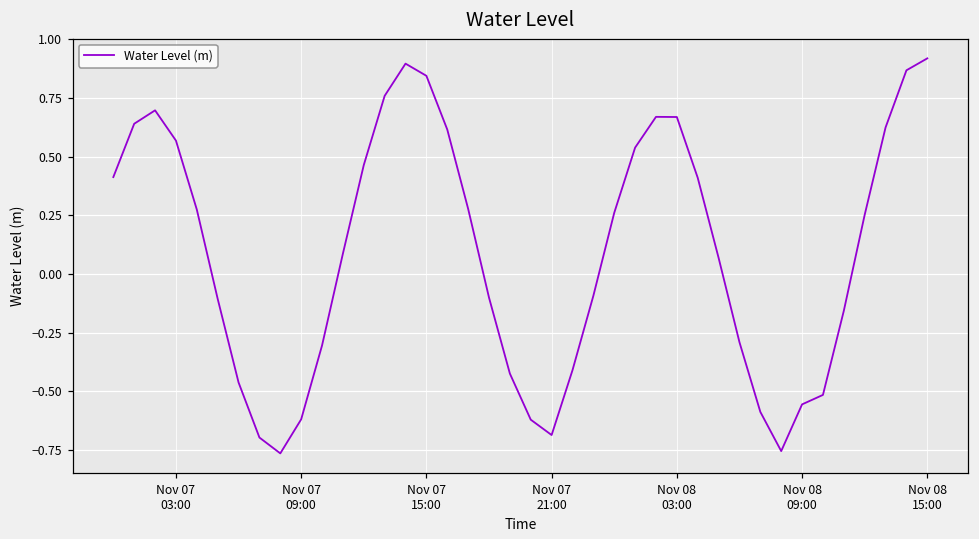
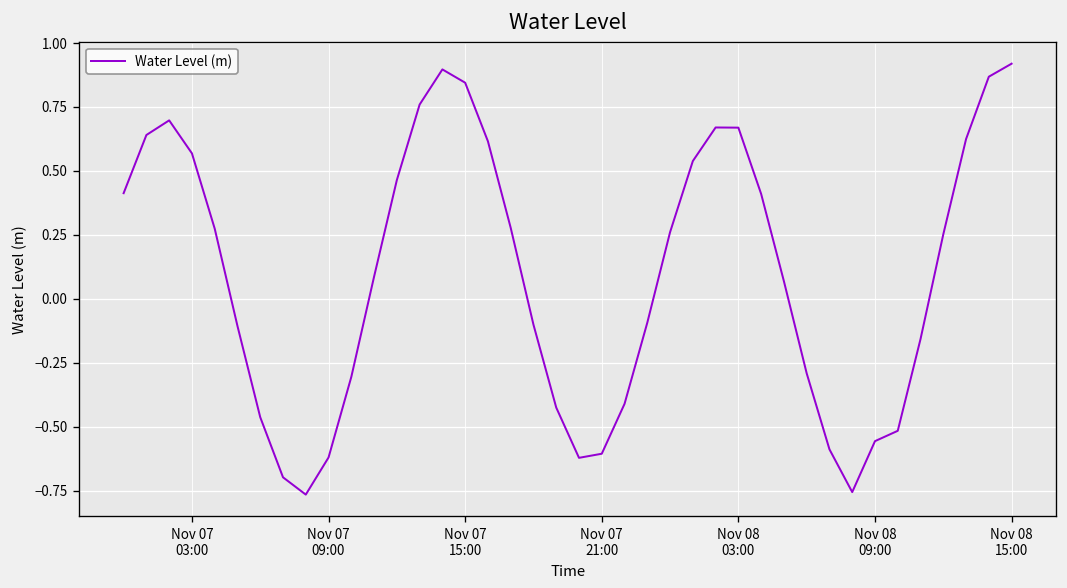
Nov 07 21:00: -0.69 -> -0.60
